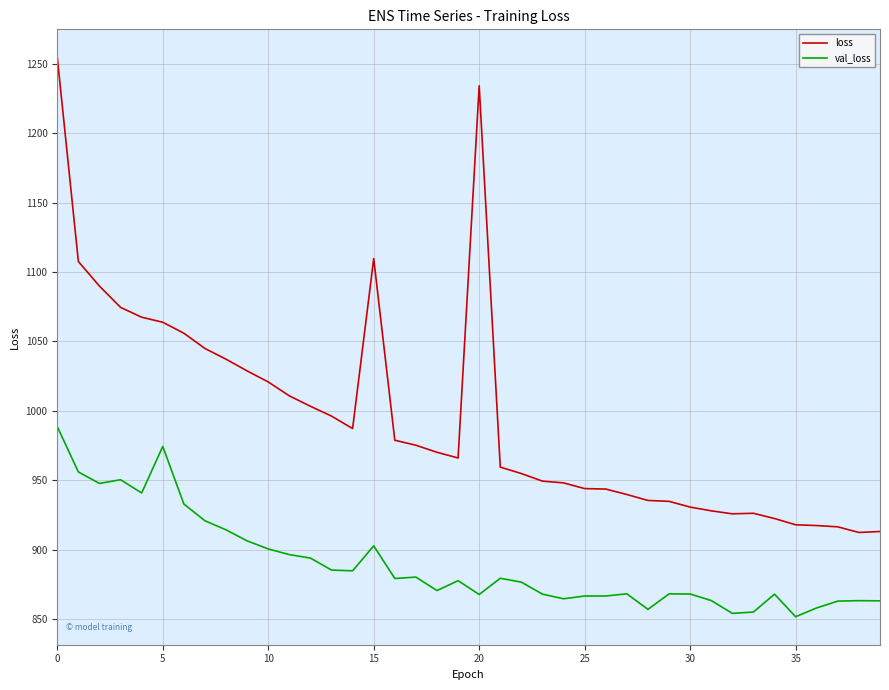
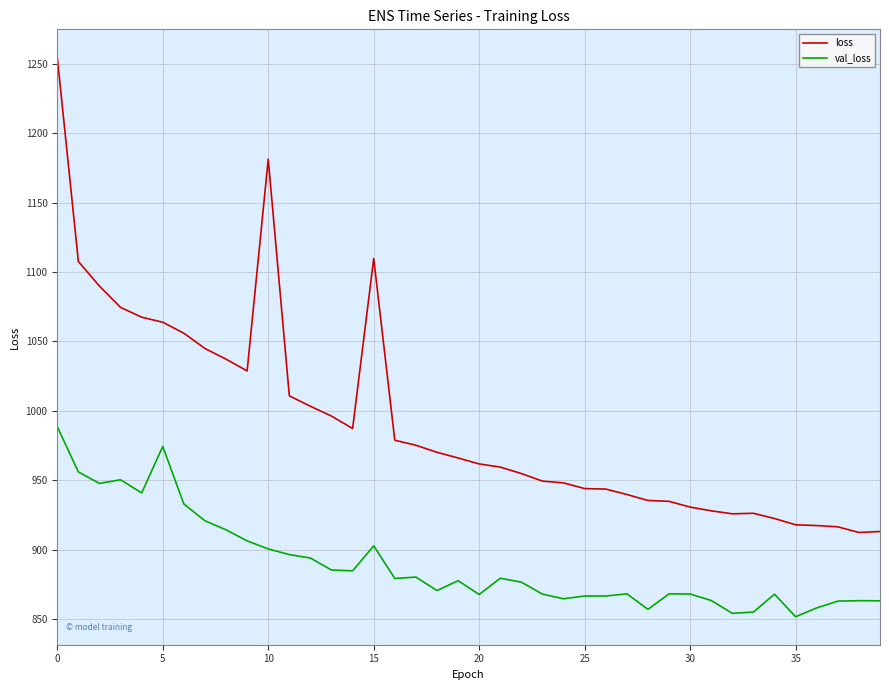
loss, 10: 1021 -> 1181
loss, 20: 1234 -> 962
